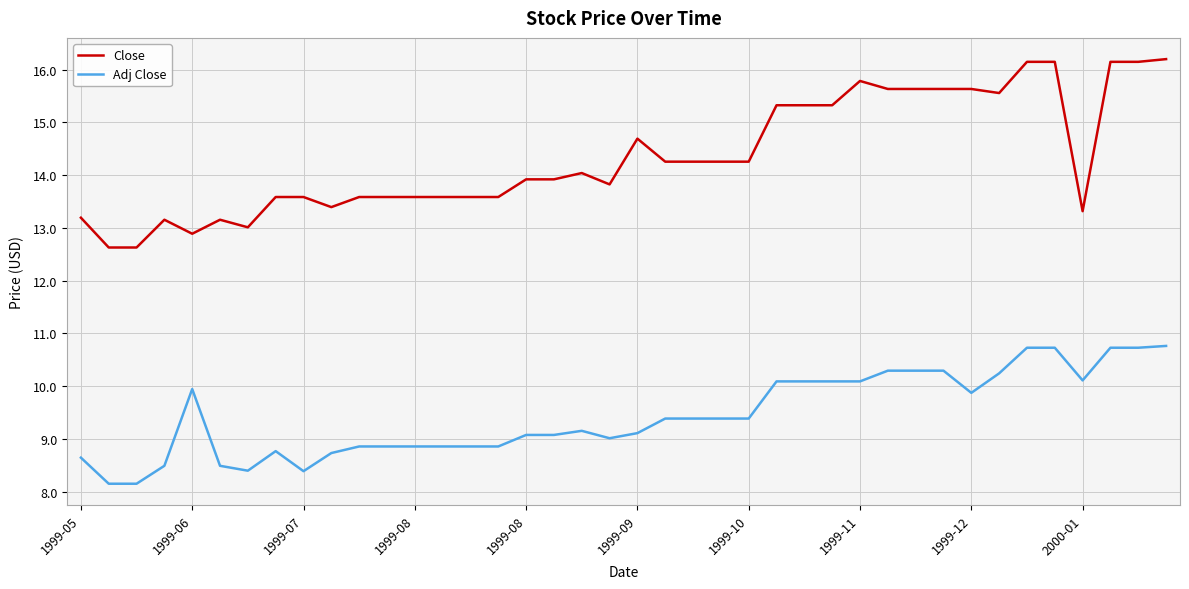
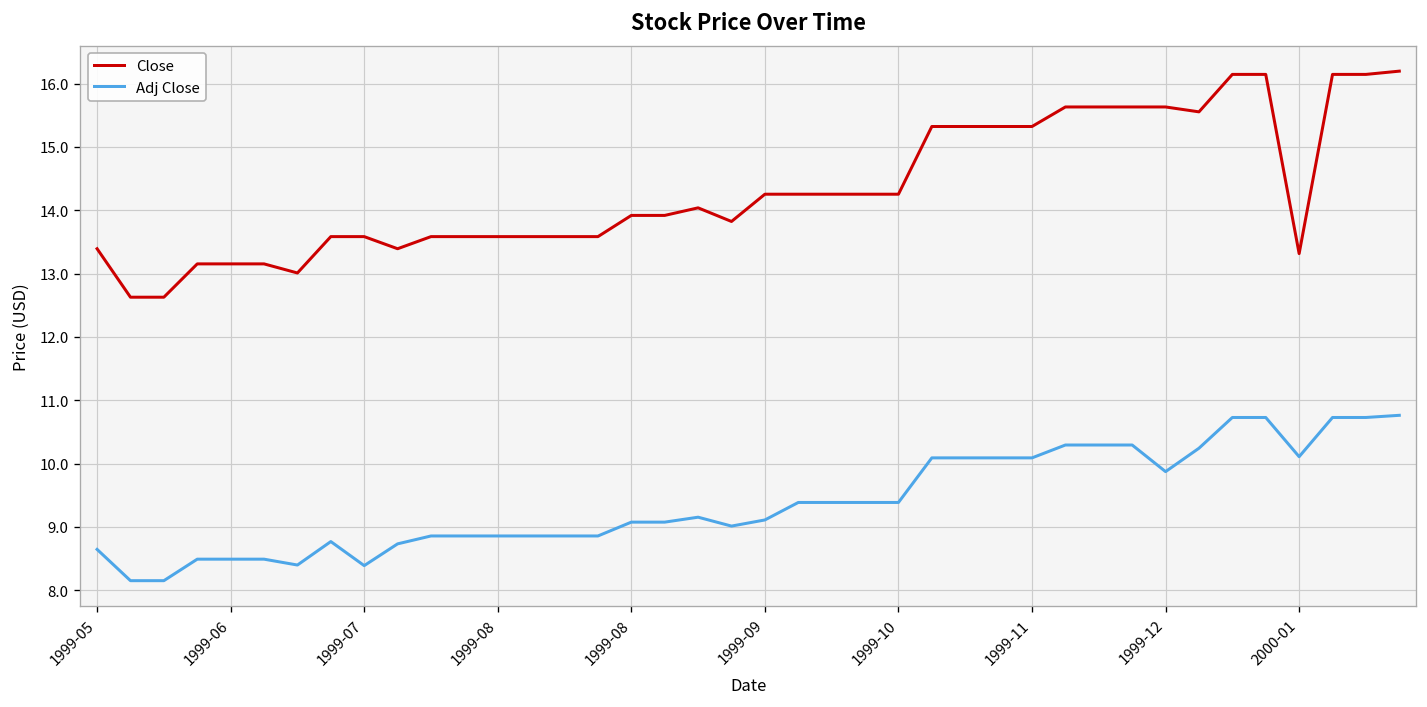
Close, 1999-05: 13.2 -> 13.4
Close, 1999-06: 12.9 -> 13.2
Adj Close, 1999-06: 9.9 -> 8.5
Close, 1999-09: 14.7 -> 14.3
Close, 1999-11: 15.8 -> 15.3
